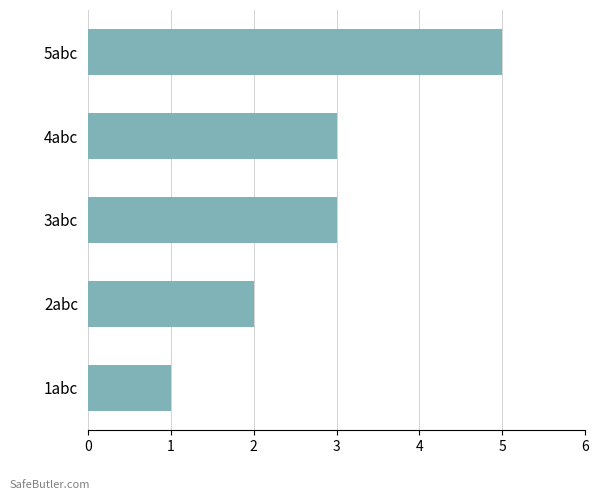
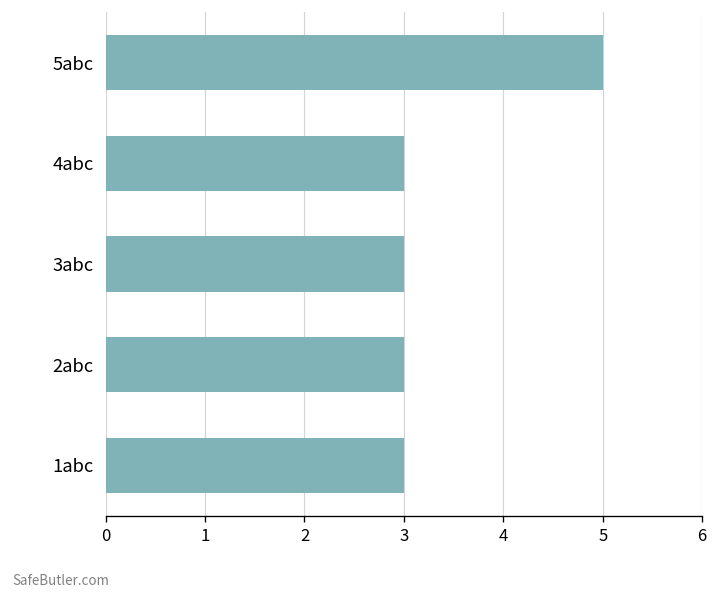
2abc: 2 -> 3
1abc: 1 -> 3
